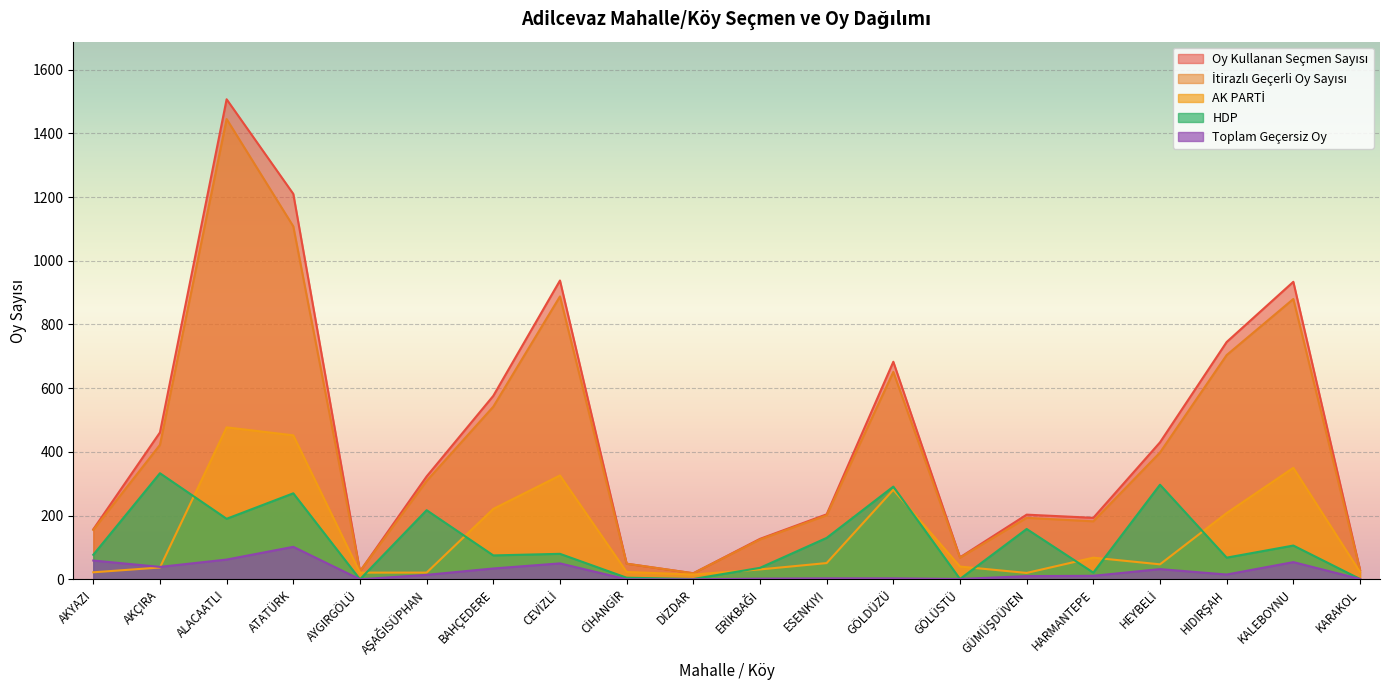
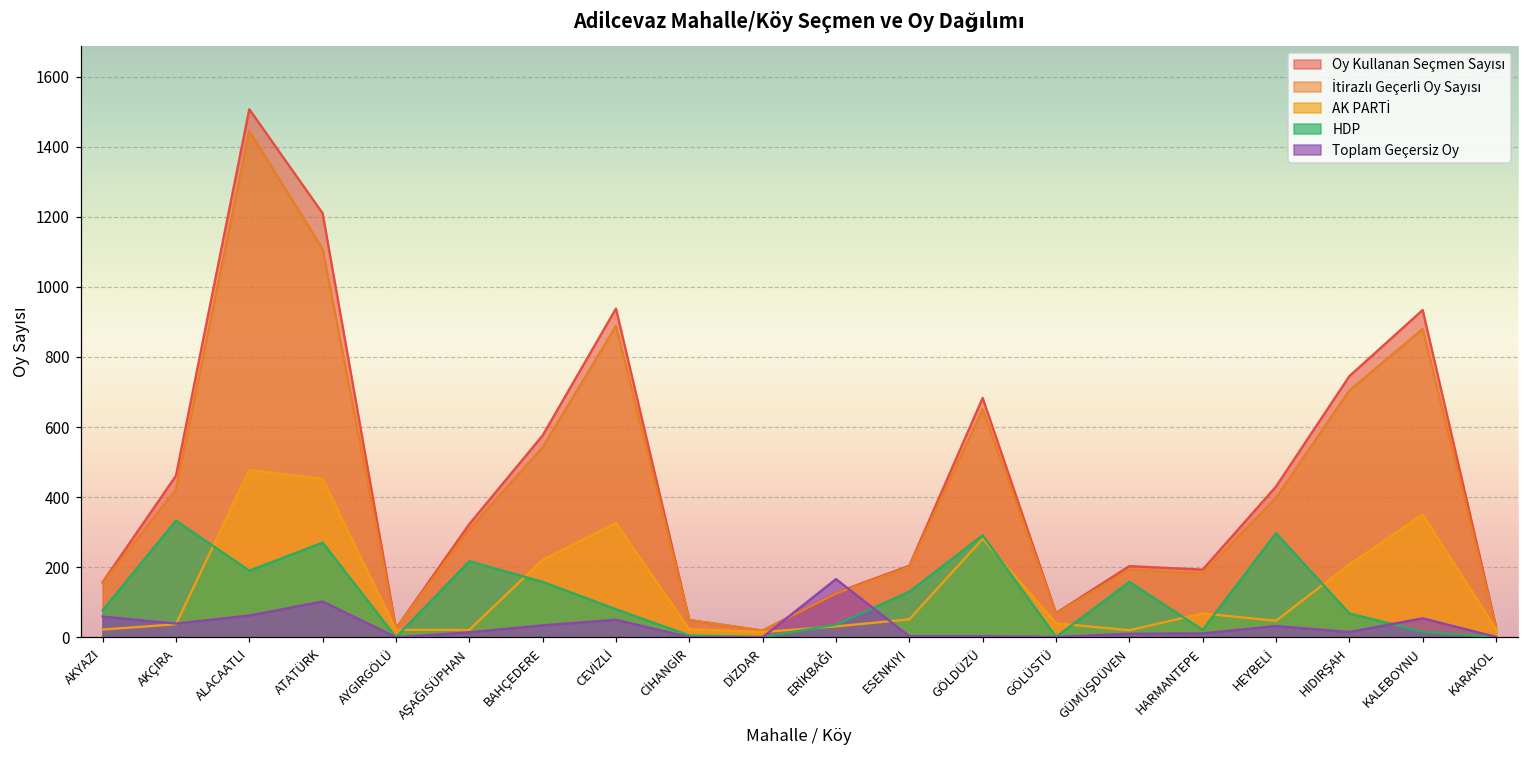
HDP, BAHÇEDERE: 80 -> 160
Toplam Geçersiz Oy, ERİKBAĞI: 0 -> 170
HDP, KALEBOYNU: 110 -> 20
